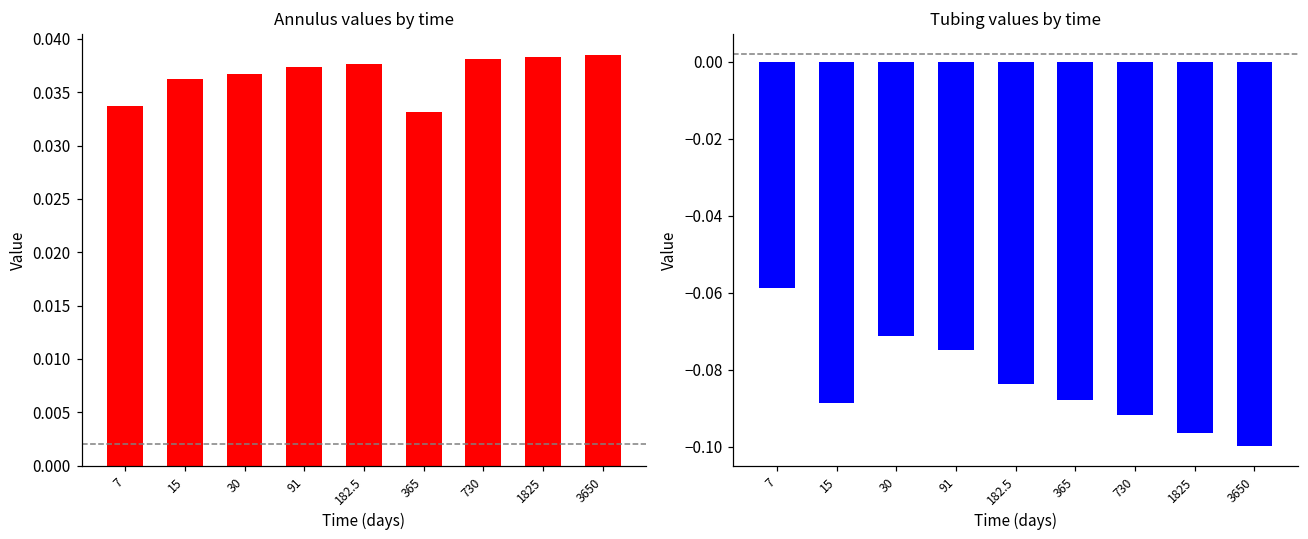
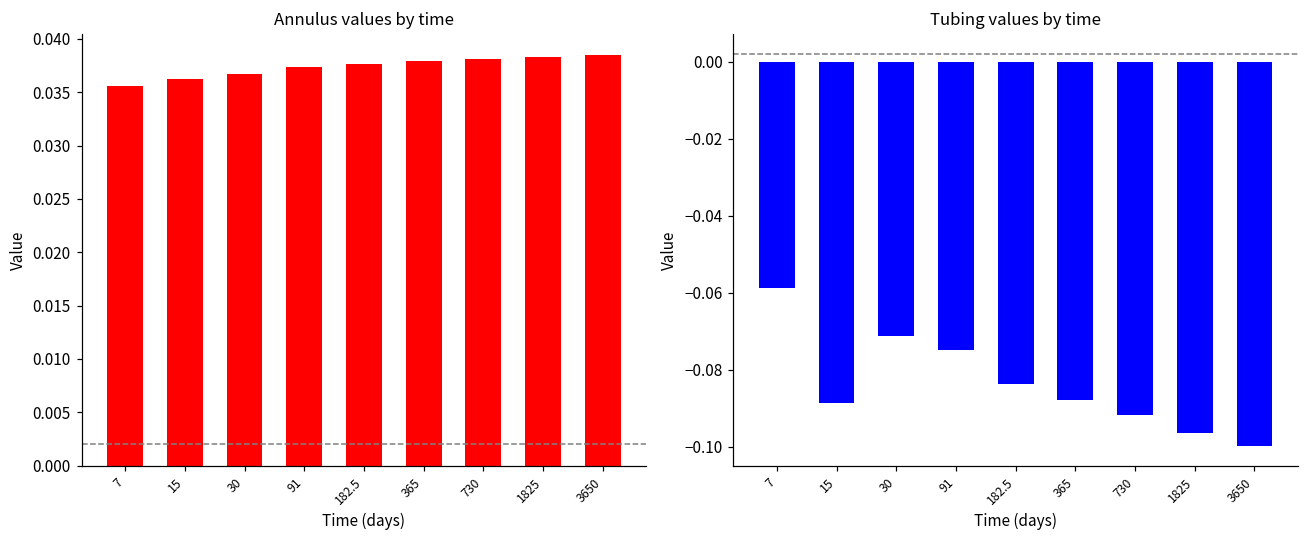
Annulus values by time, 7: 0.034 -> 0.036
Annulus values by time, 365: 0.033 -> 0.038
